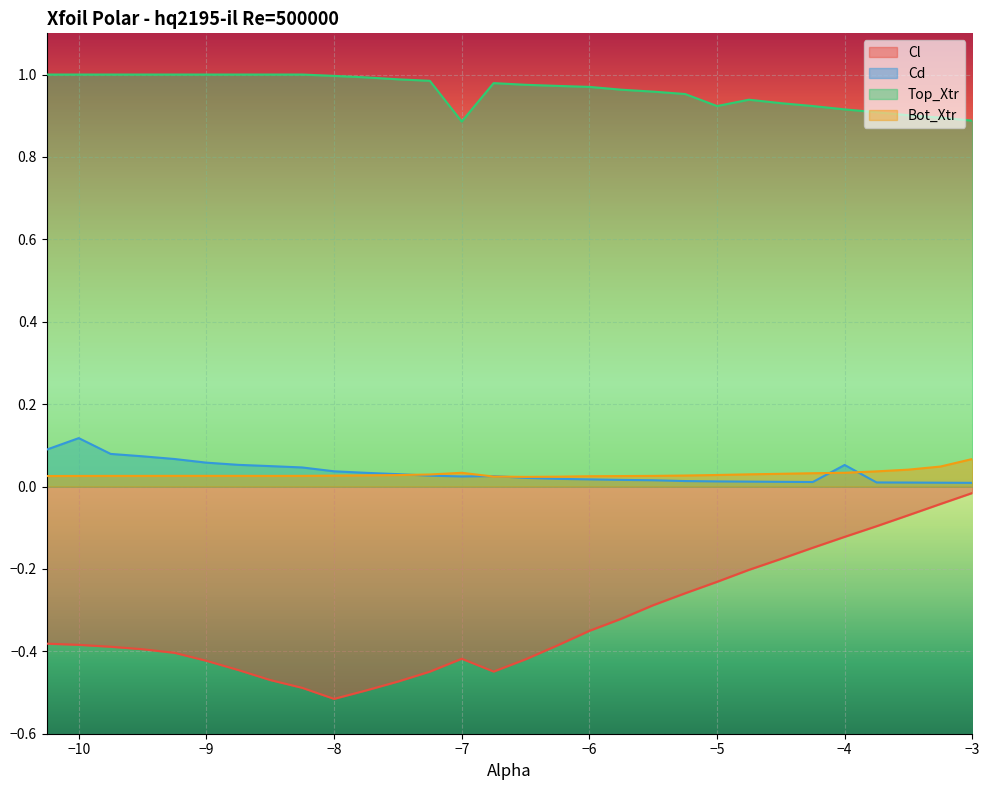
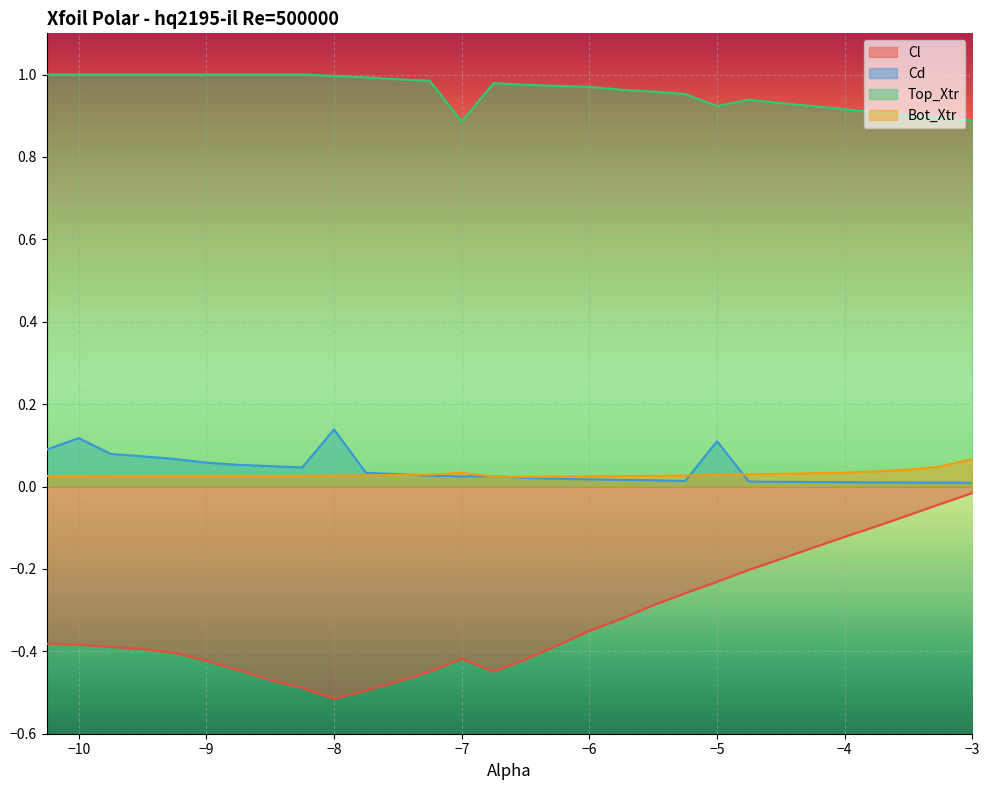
Cd, −8: 0.04 -> 0.14
Cd, −5: 0.01 -> 0.11
Cd, −4: 0.05 -> 0.01
